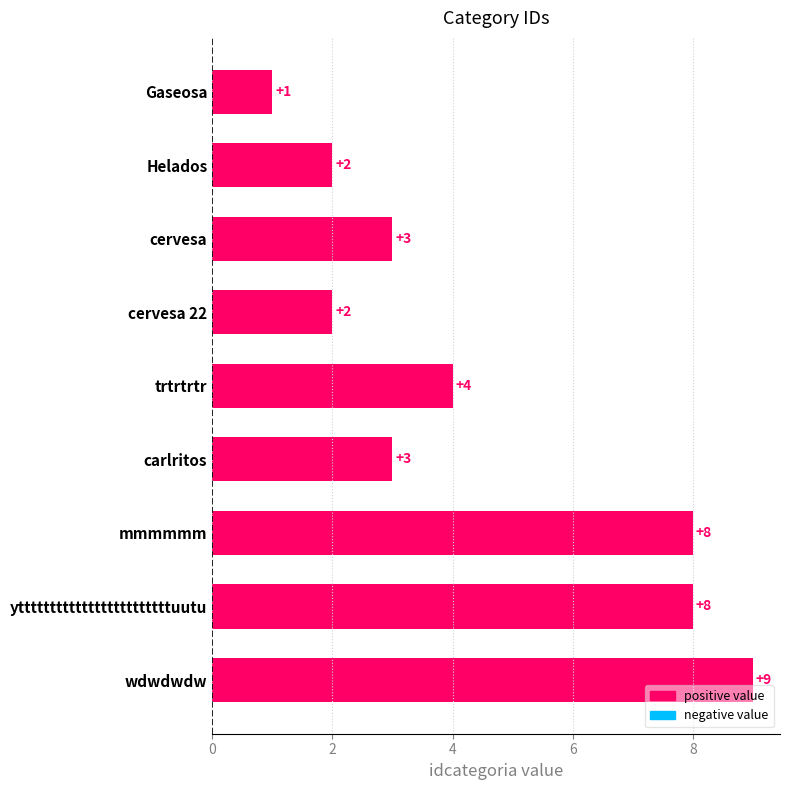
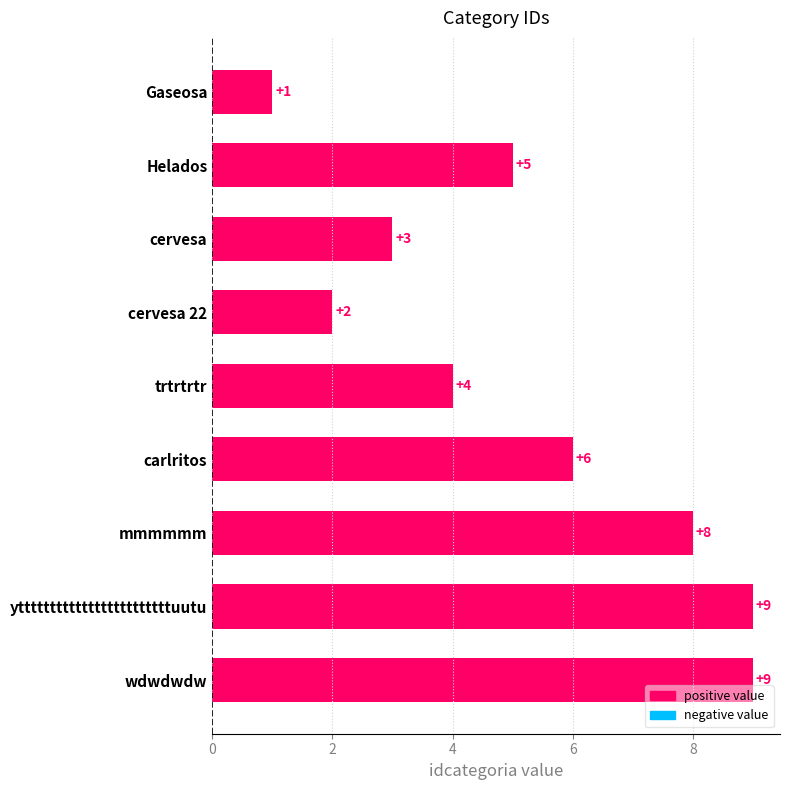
Helados: +2 -> +5
carlritos: +3 -> +6
yttttttttttttttttttttttttuutu: +8 -> +9
